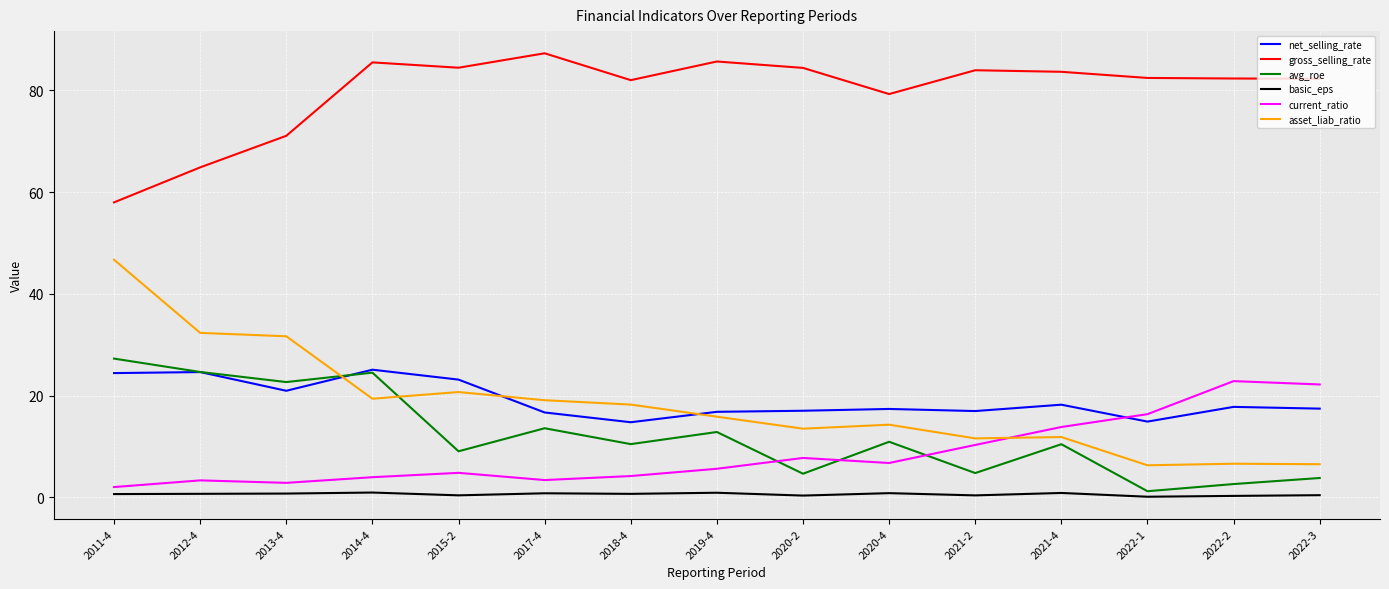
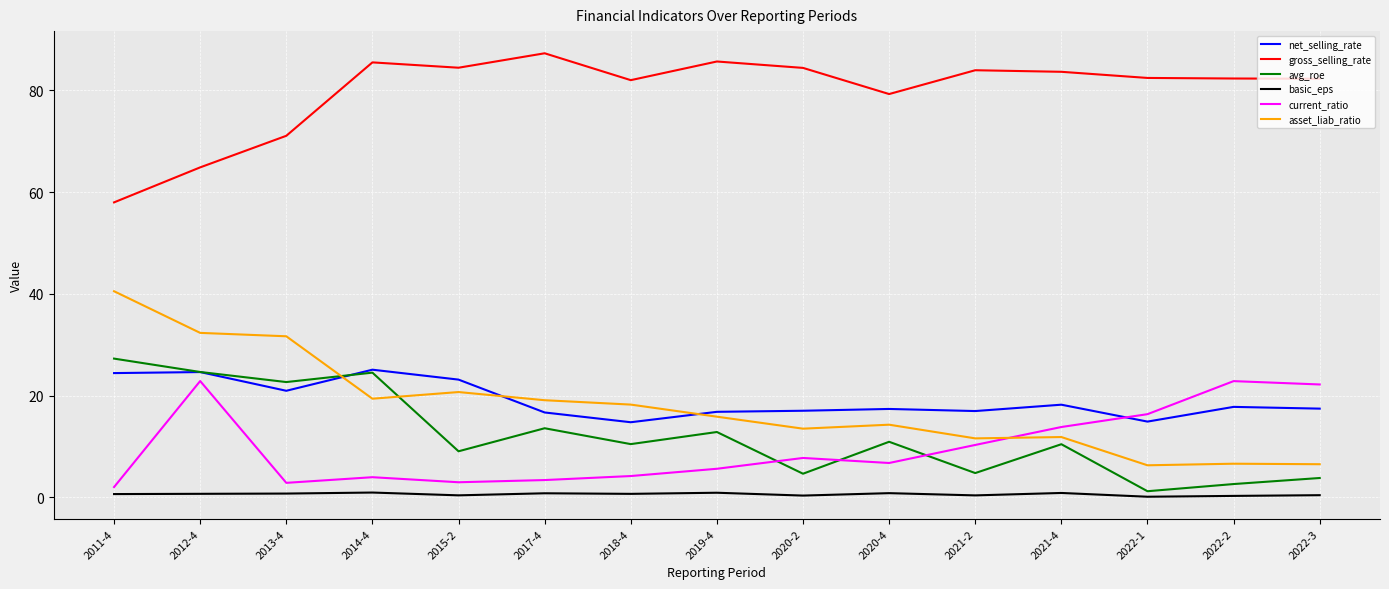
asset_liab_ratio, 2011-4: 47 -> 41
current_ratio, 2012-4: 3 -> 23
current_ratio, 2015-2: 5 -> 3
